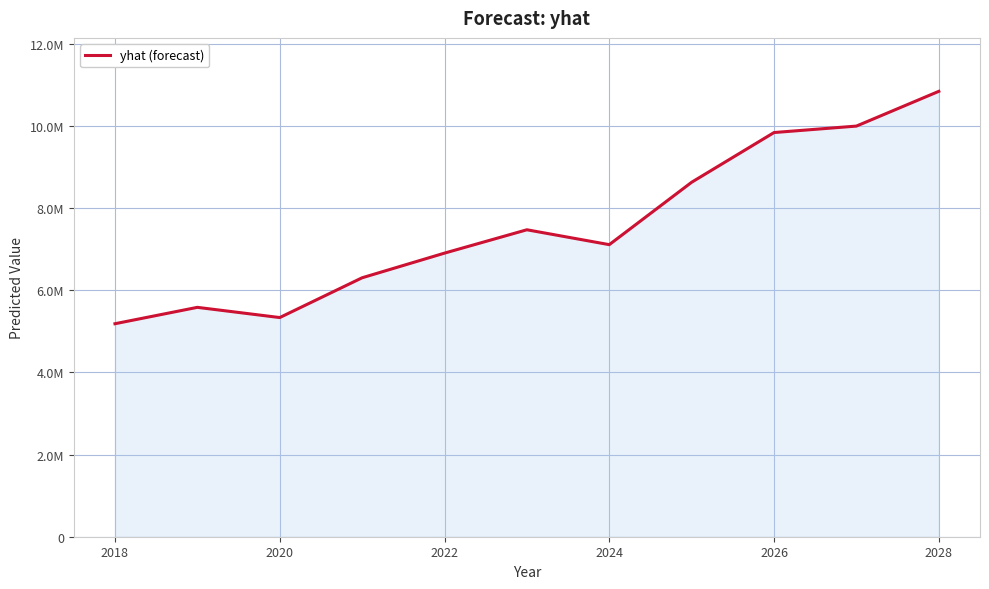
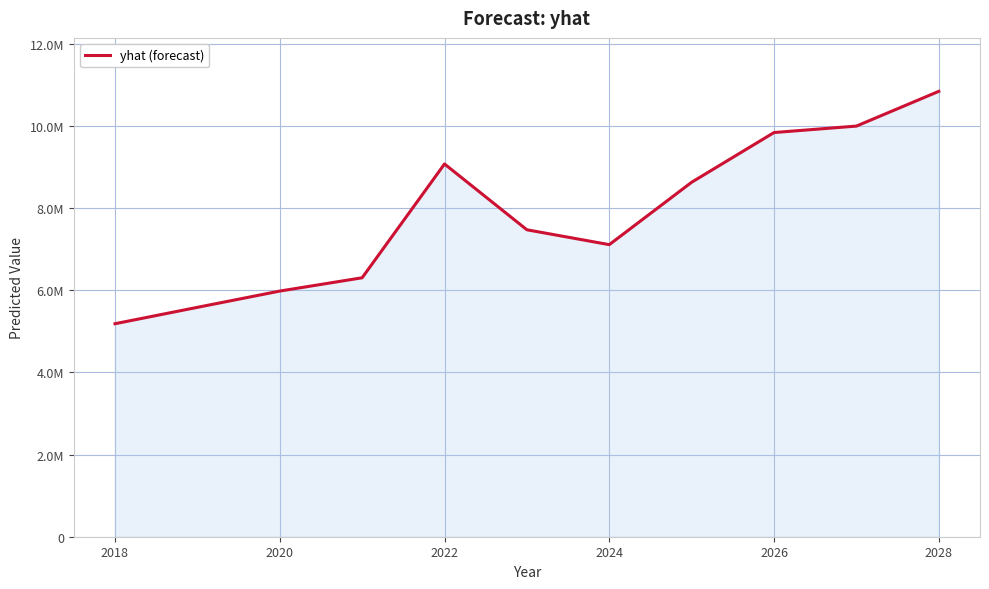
2020: 5300000 -> 6000000
2022: 6900000 -> 9100000
